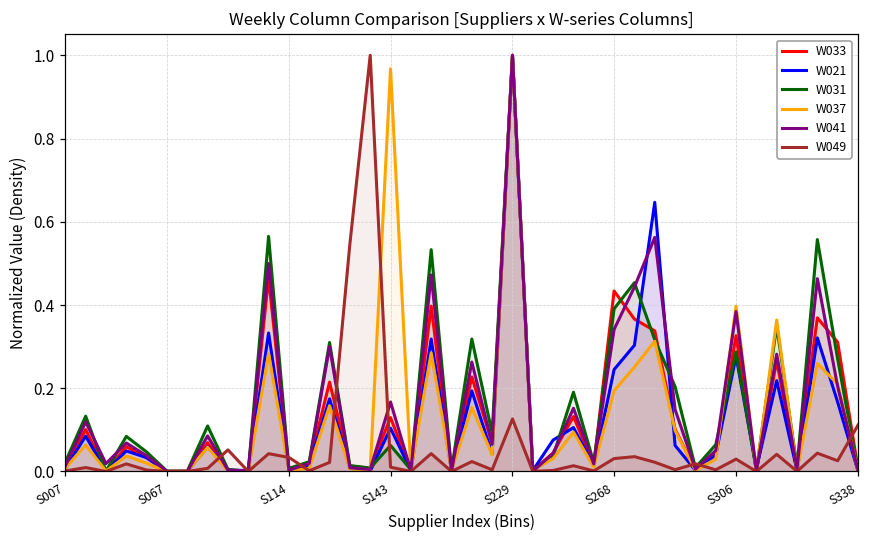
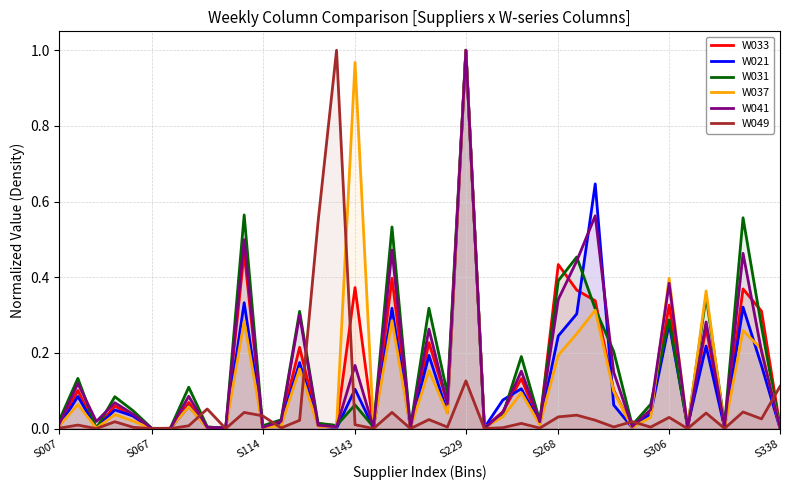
W033, S143: 0.13 -> 0.37
